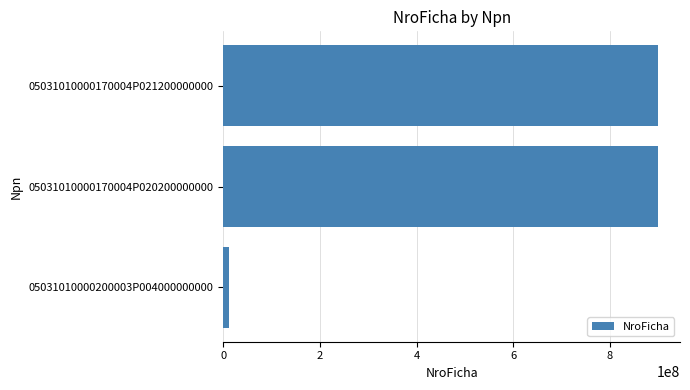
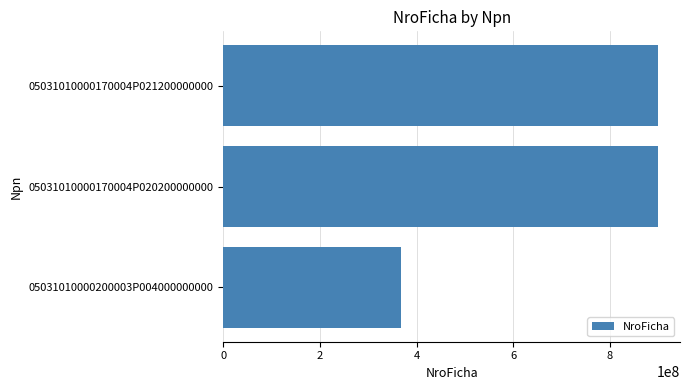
05031010000200003P004000000000: 10000000 -> 370000000
